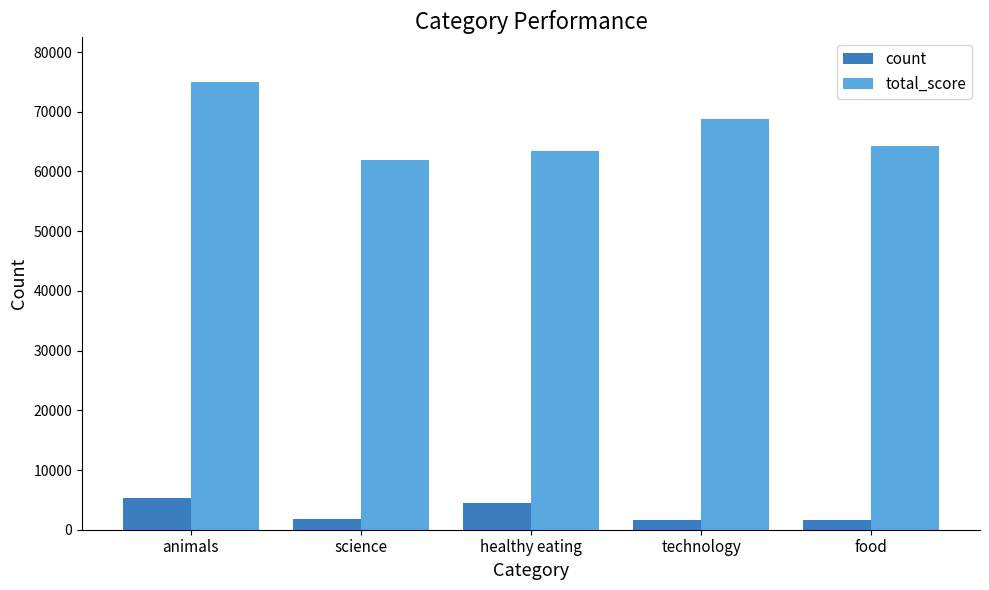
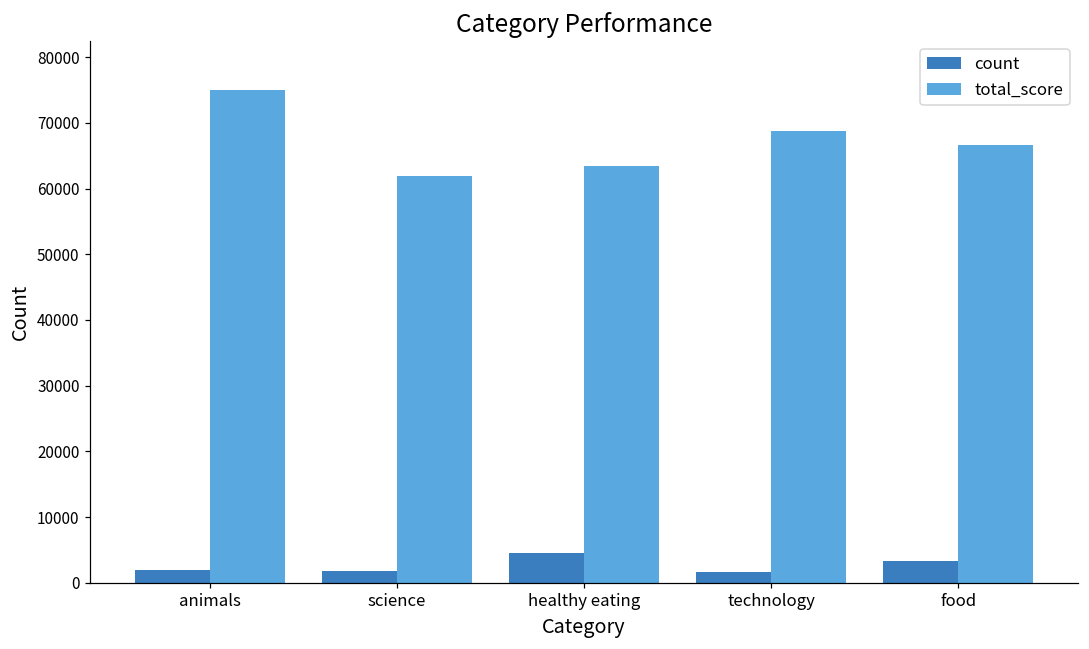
count, animals: 5000 -> 2000
count, food: 2000 -> 3000
total_score, food: 64000 -> 67000
